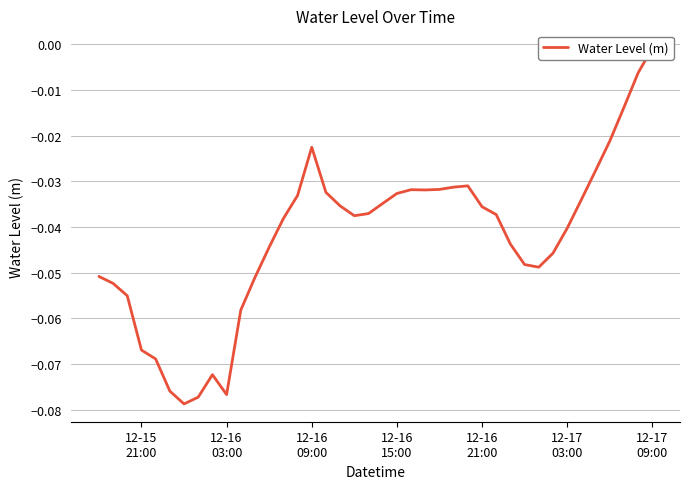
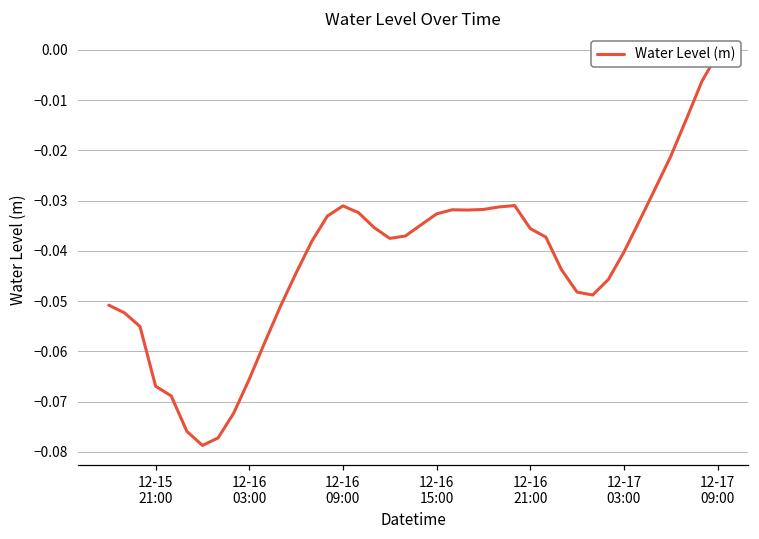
12-16 03:00: -0.077 -> -0.066
12-16 09:00: -0.023 -> -0.031
